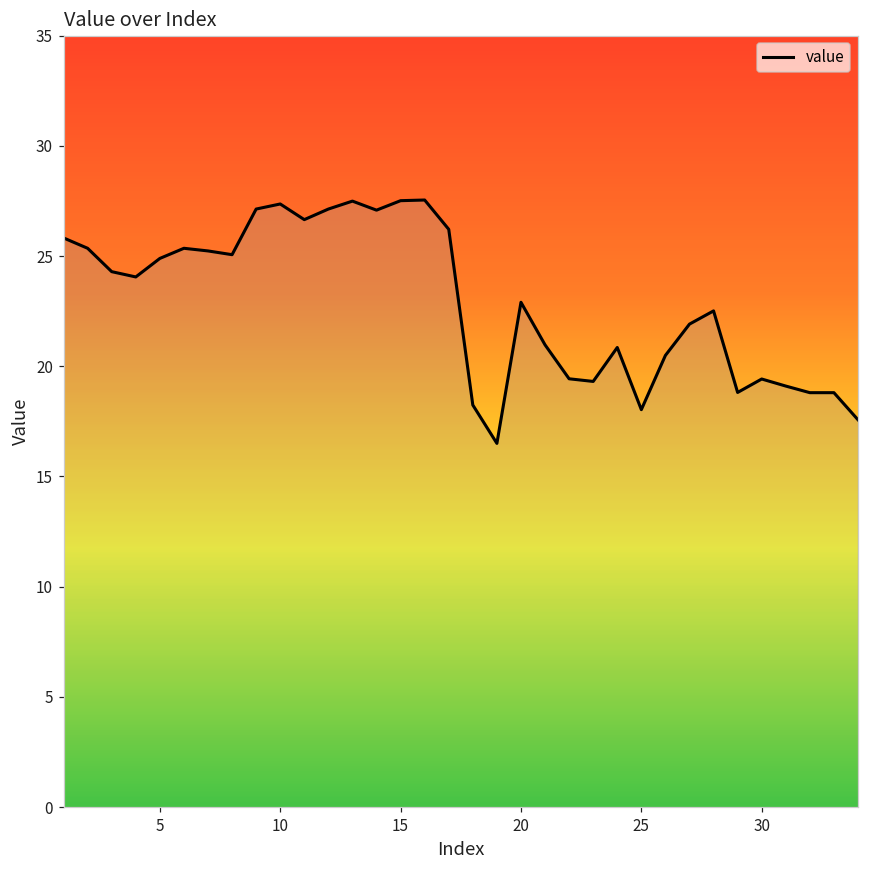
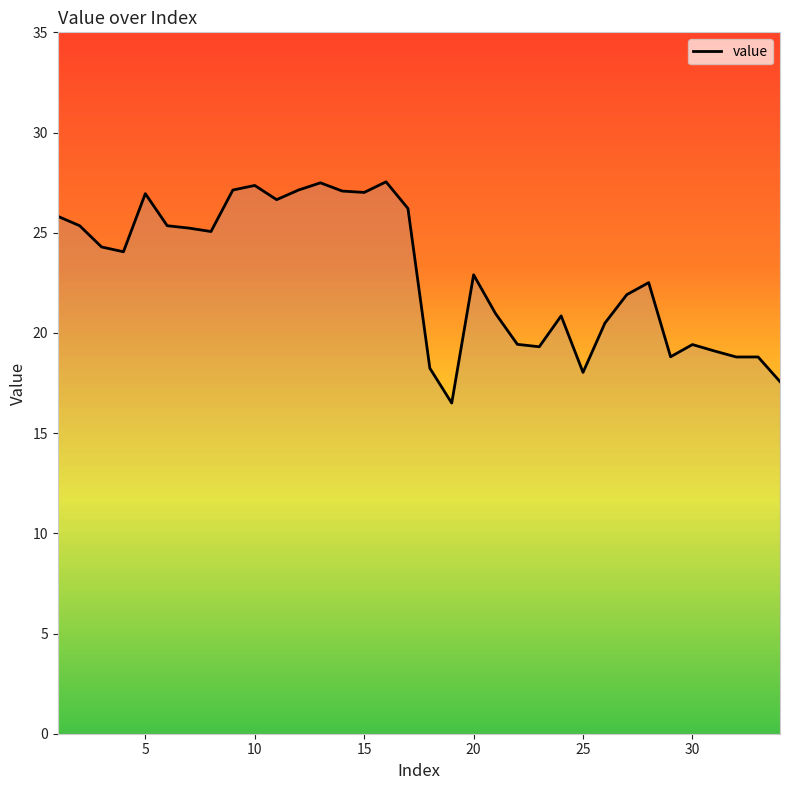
5: 24.9 -> 27.0
15: 27.5 -> 27.0
